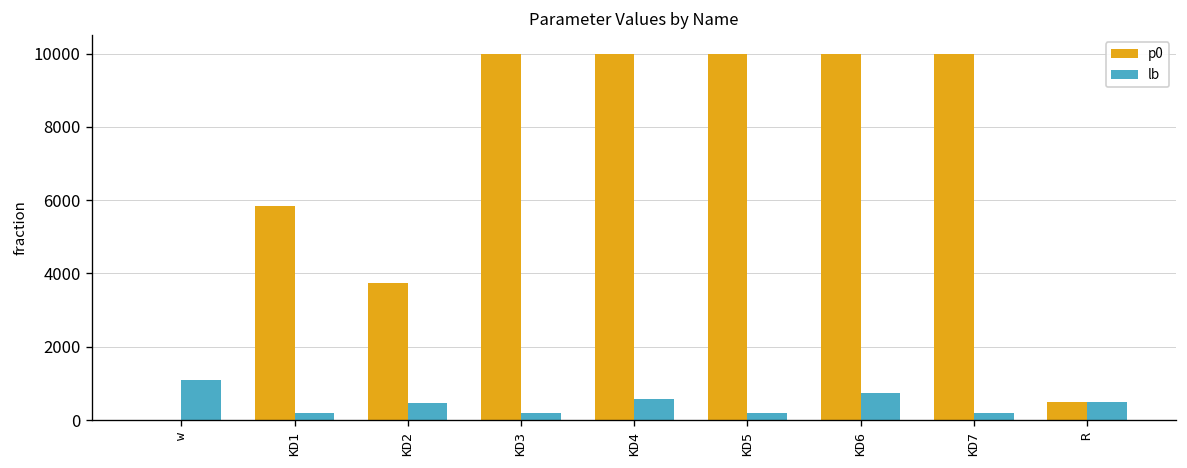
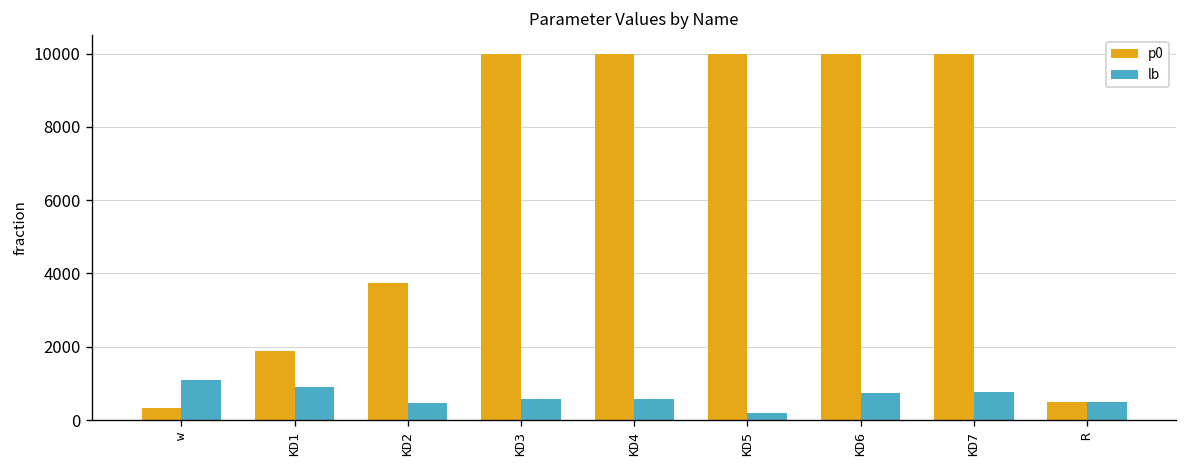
p0, w: 0 -> 300
p0, KD1: 5800 -> 1900
lb, KD1: 200 -> 900
lb, KD3: 200 -> 600
lb, KD7: 200 -> 800
